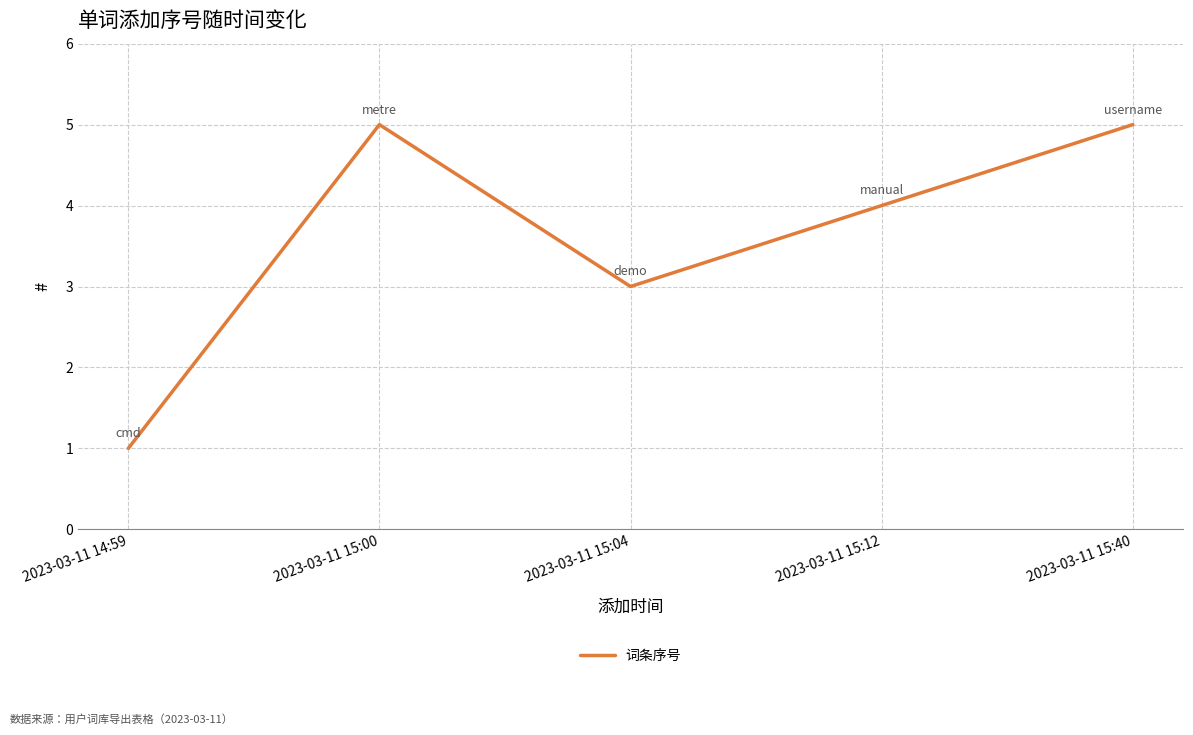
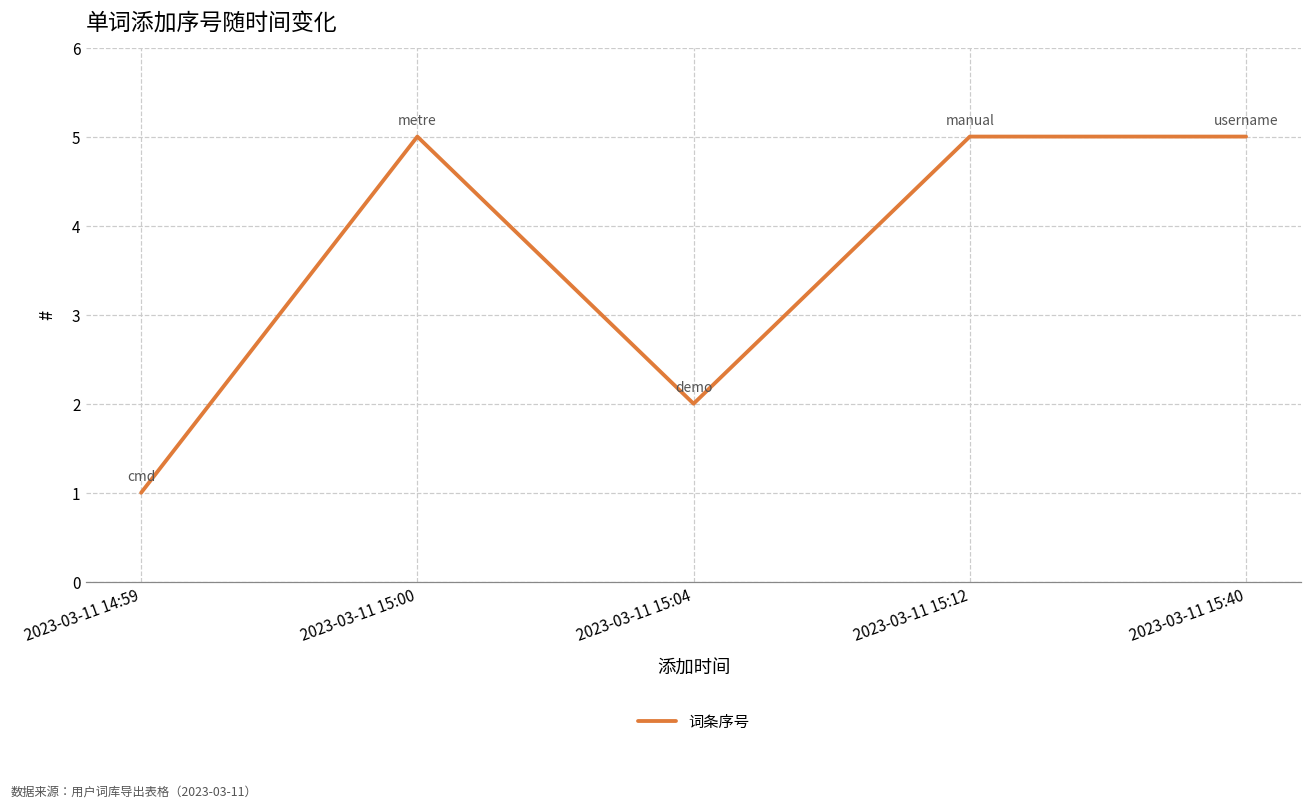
2023-03-11 15:04: 3 -> 2
2023-03-11 15:12: 4 -> 5
